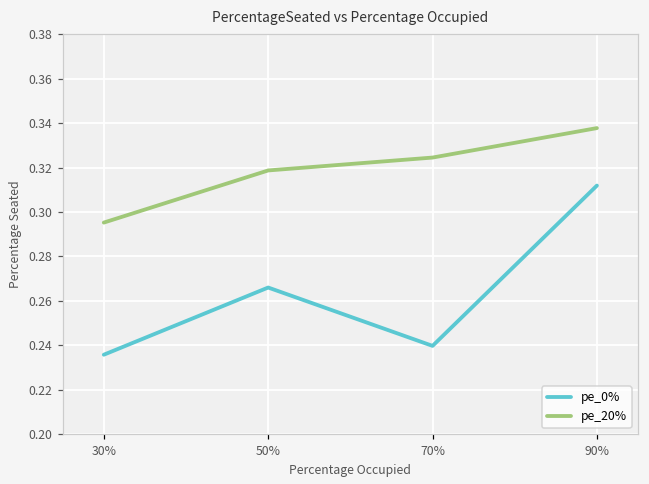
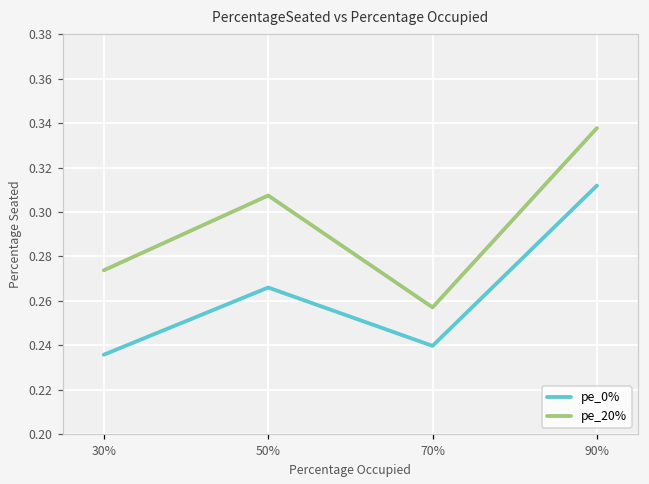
pe_20%, 30%: 0.295 -> 0.274
pe_20%, 50%: 0.319 -> 0.307
pe_20%, 70%: 0.324 -> 0.257
